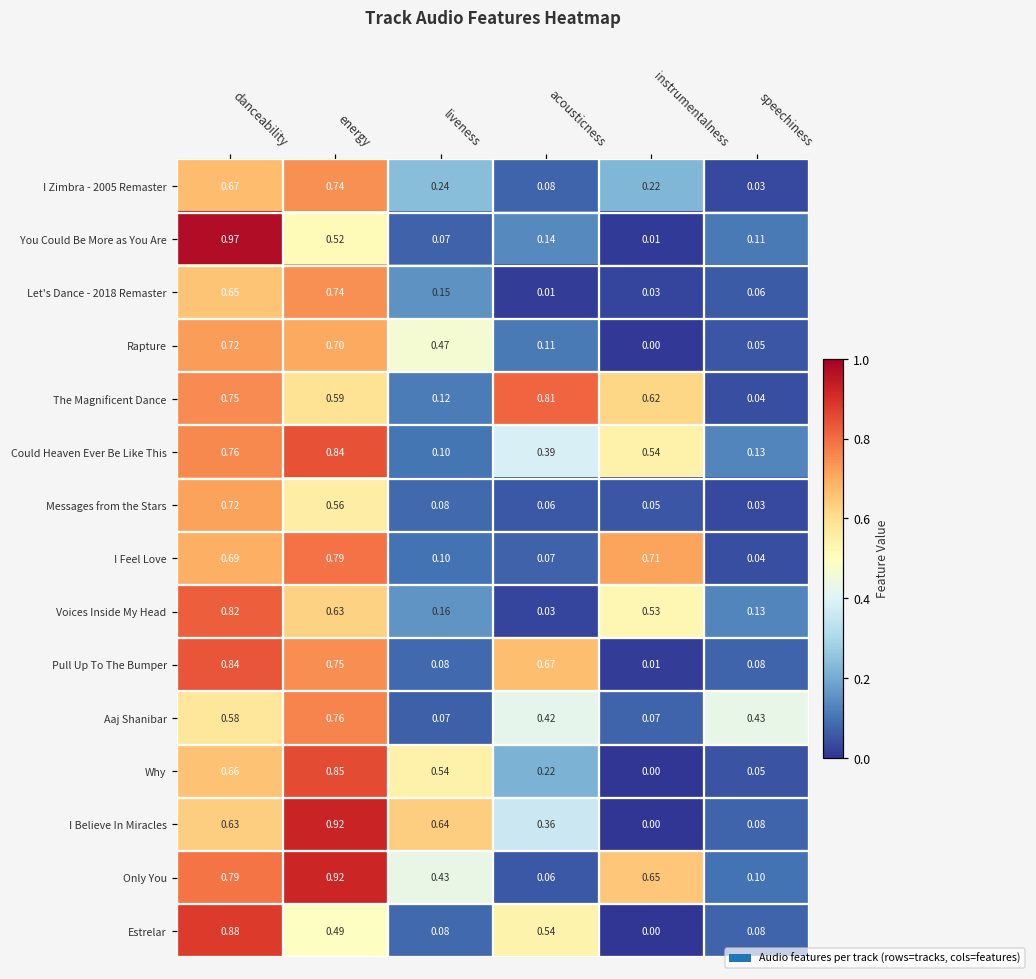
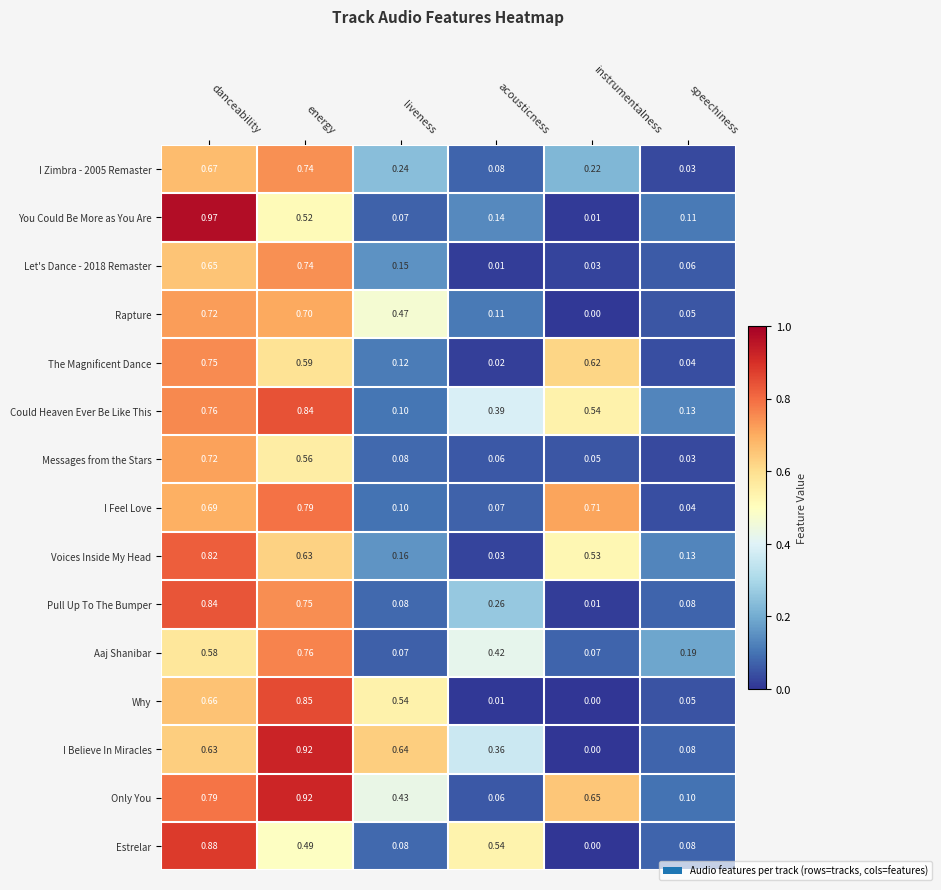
The Magnificent Dance, acousticness: 0.81 -> 0.02
Pull Up To The Bumper, acousticness: 0.67 -> 0.26
Aaj Shanibar, speechiness: 0.43 -> 0.19
Why, acousticness: 0.22 -> 0.01
